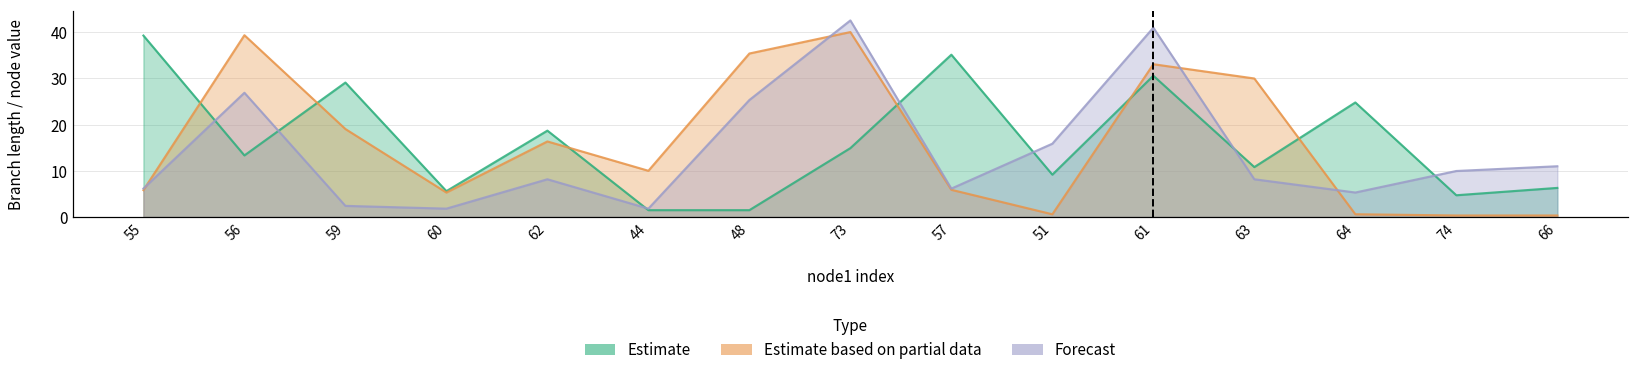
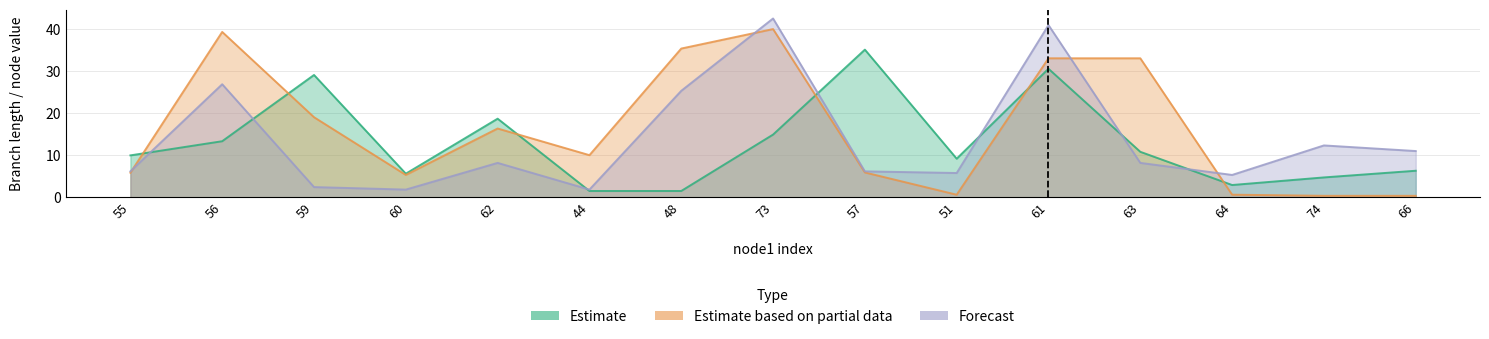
Estimate, 55: 39 -> 10
Forecast, 51: 16 -> 6
Estimate based on partial data, 63: 30 -> 33
Estimate, 64: 25 -> 3
Forecast, 74: 10 -> 12
